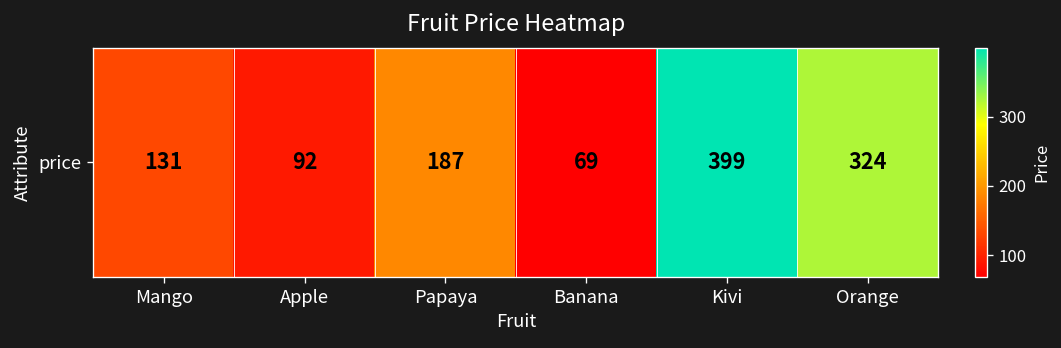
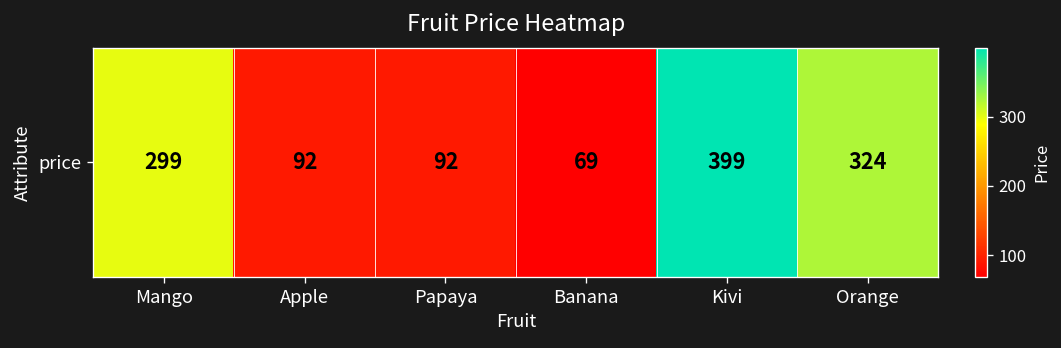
price, Mango: 131 -> 299
price, Papaya: 187 -> 92
